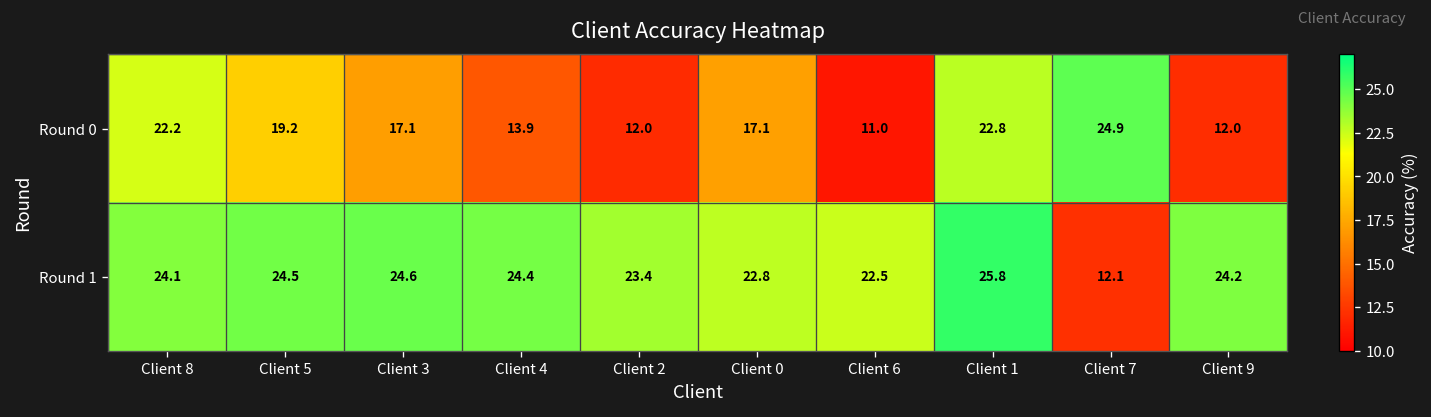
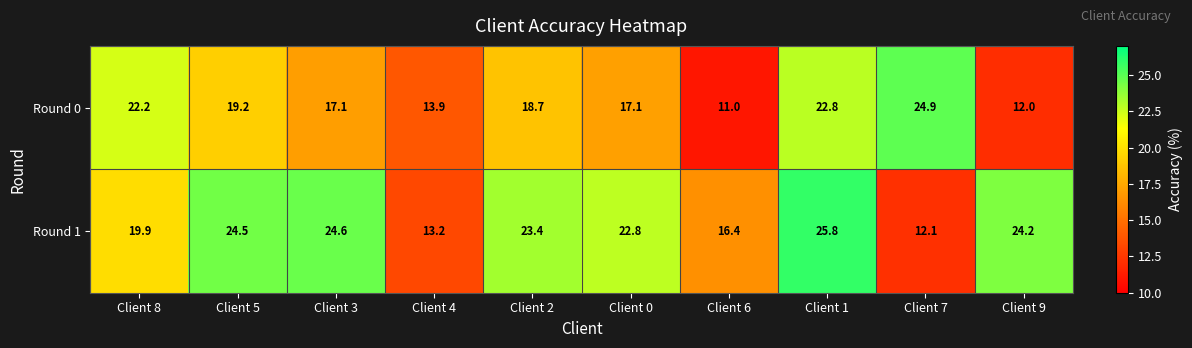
Round 0, Client 2: 12.0 -> 18.7
Round 1, Client 8: 24.1 -> 19.9
Round 1, Client 4: 24.4 -> 13.2
Round 1, Client 6: 22.5 -> 16.4
